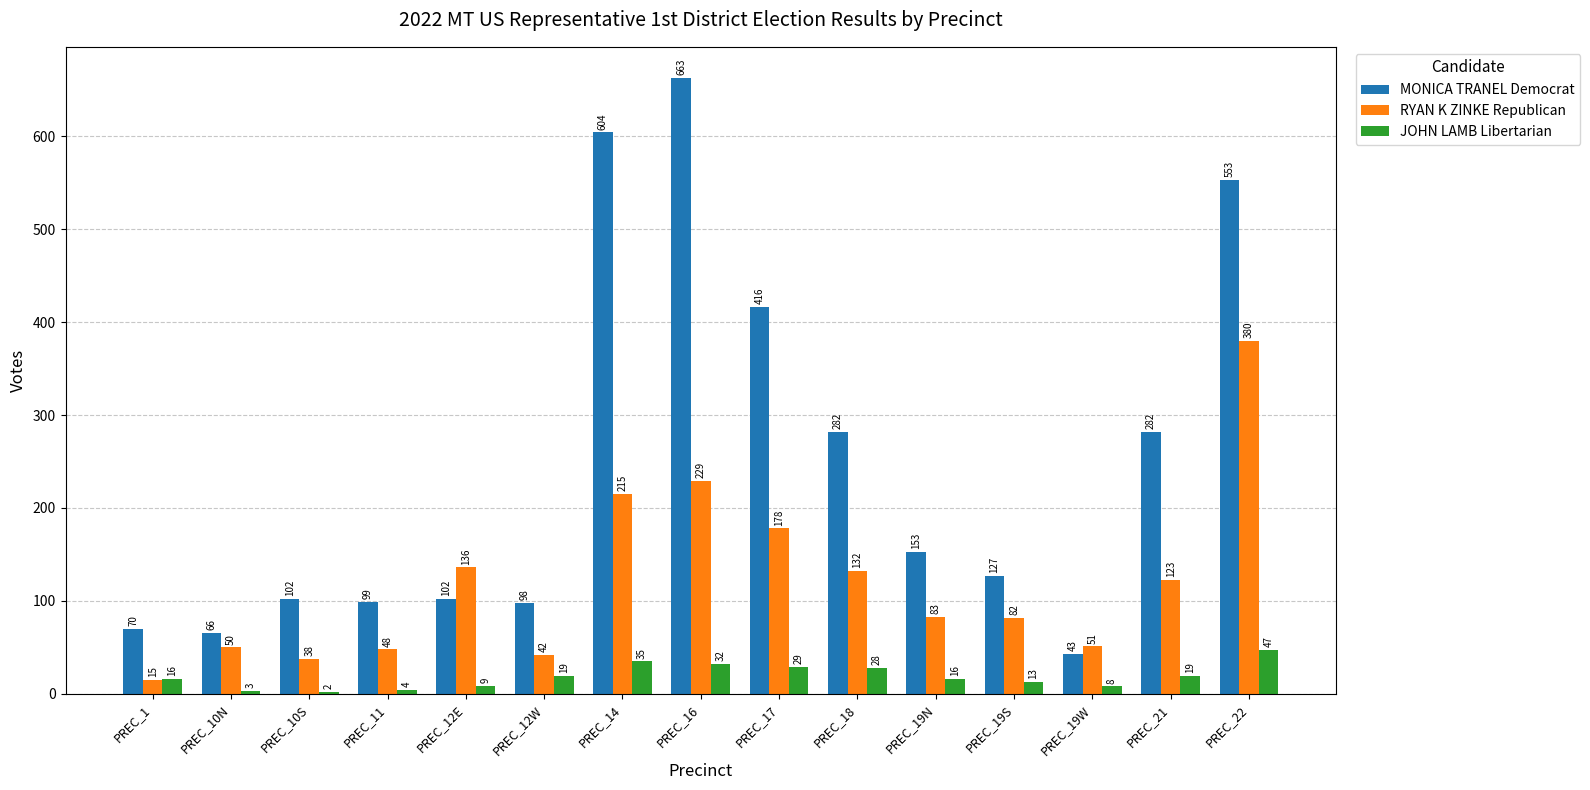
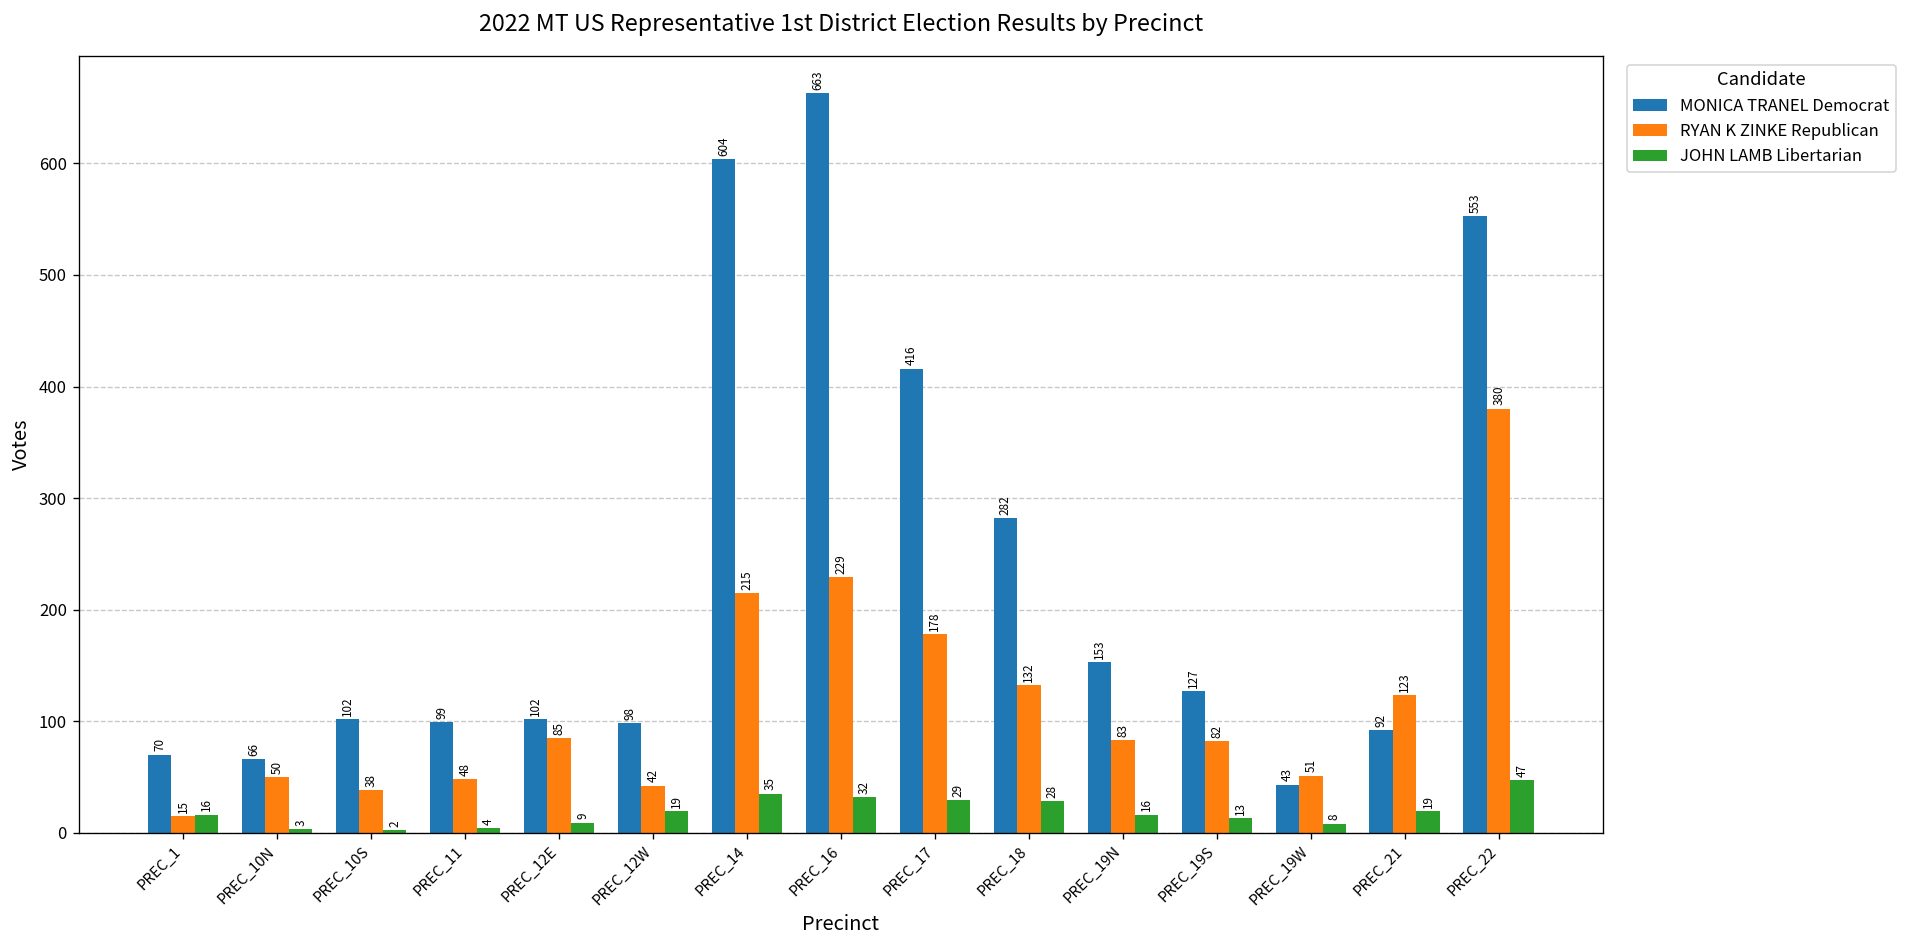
RYAN K ZINKE Republican, PREC_12E: 136 -> 85
MONICA TRANEL Democrat, PREC_21: 282 -> 92
